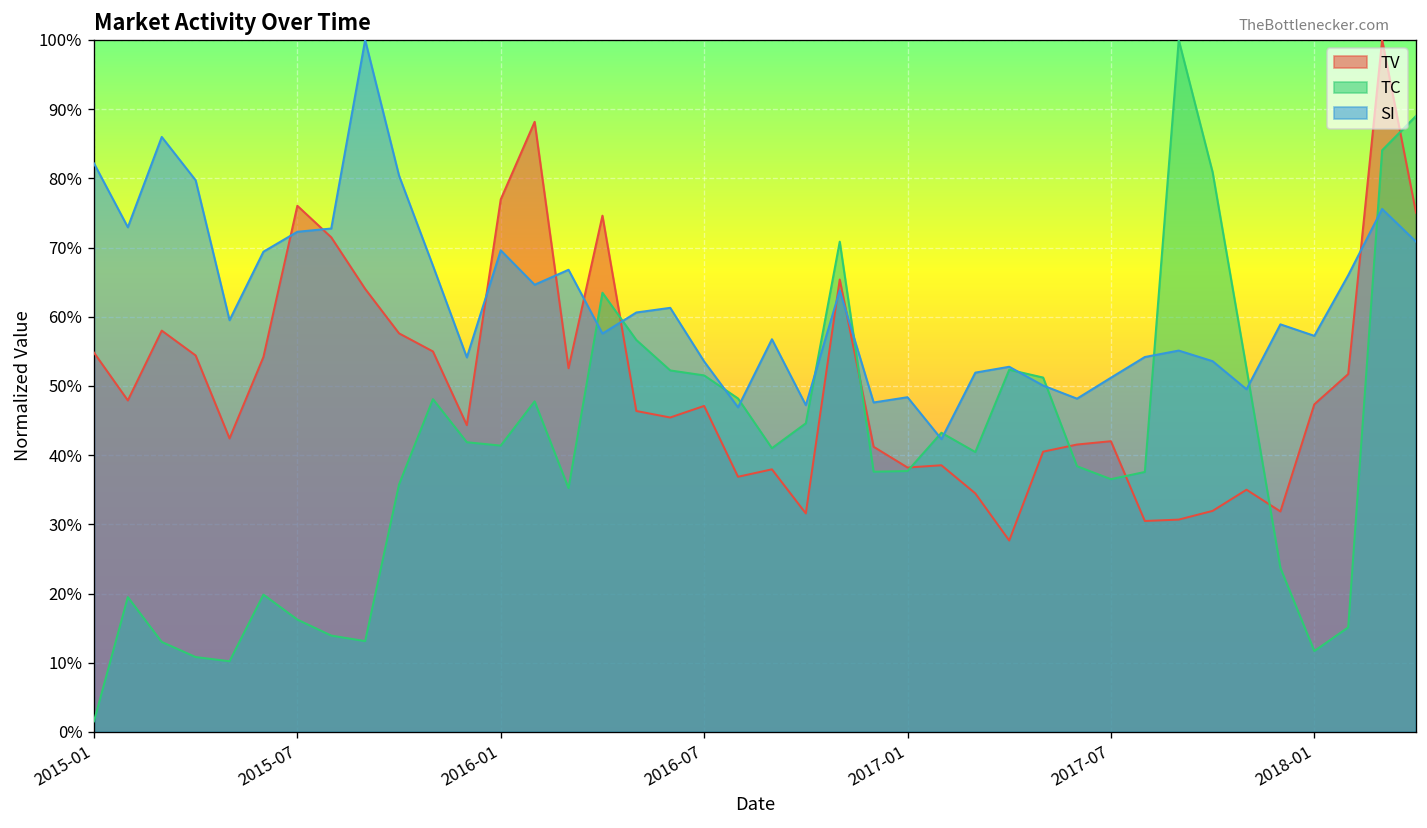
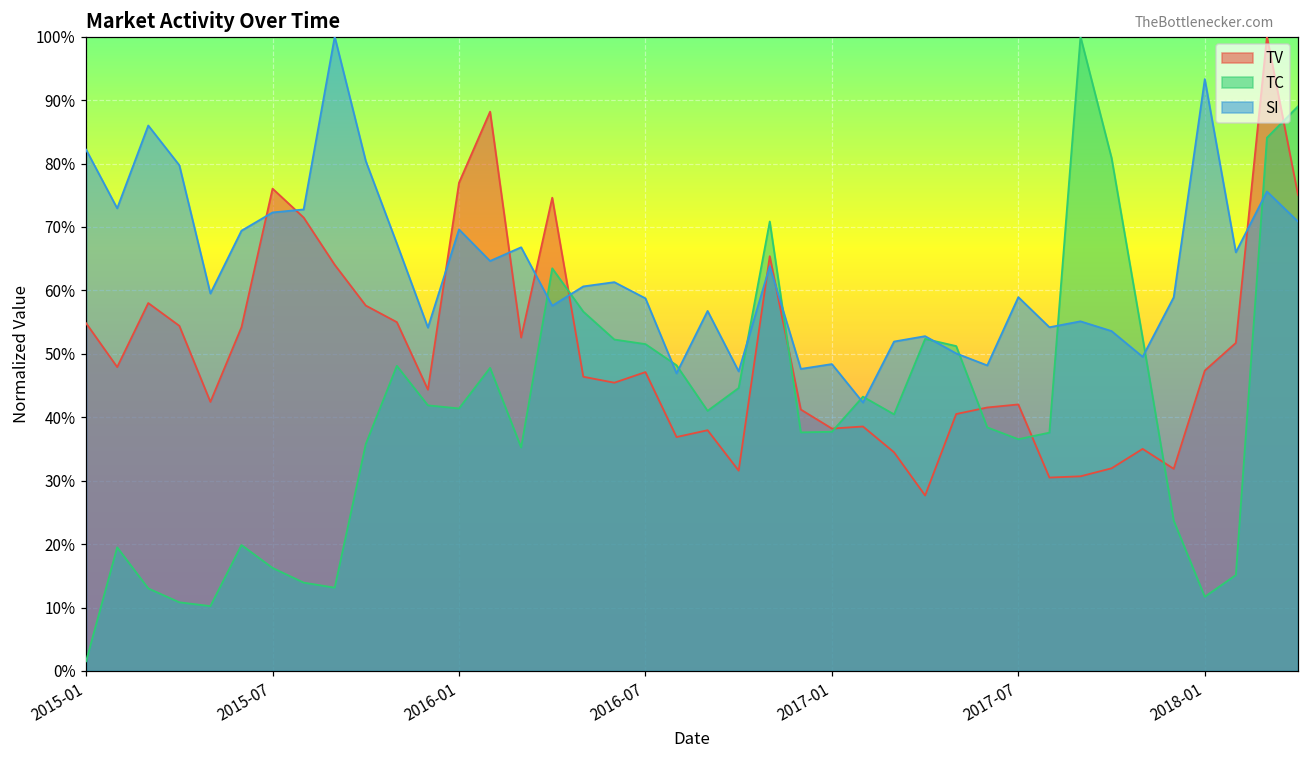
SI, 2016-07: 54% -> 59%
SI, 2017-07: 51% -> 59%
SI, 2018-01: 57% -> 93%
